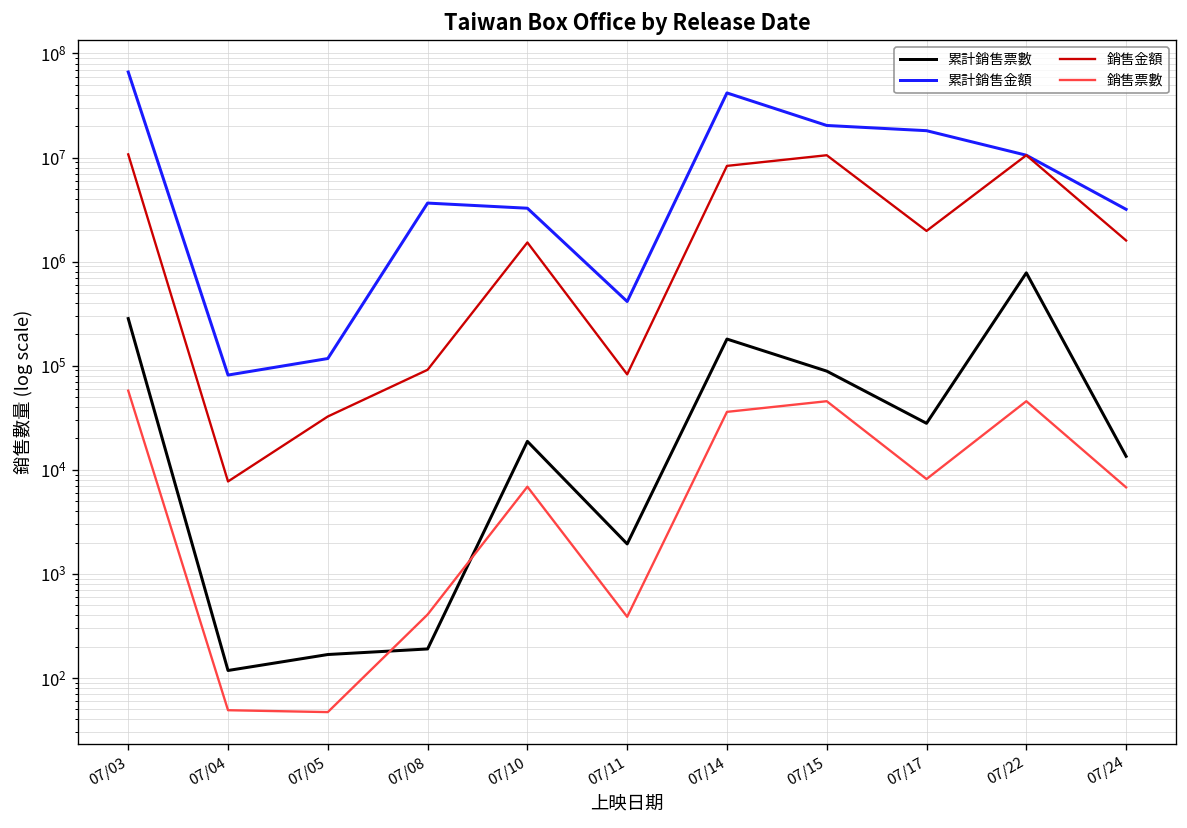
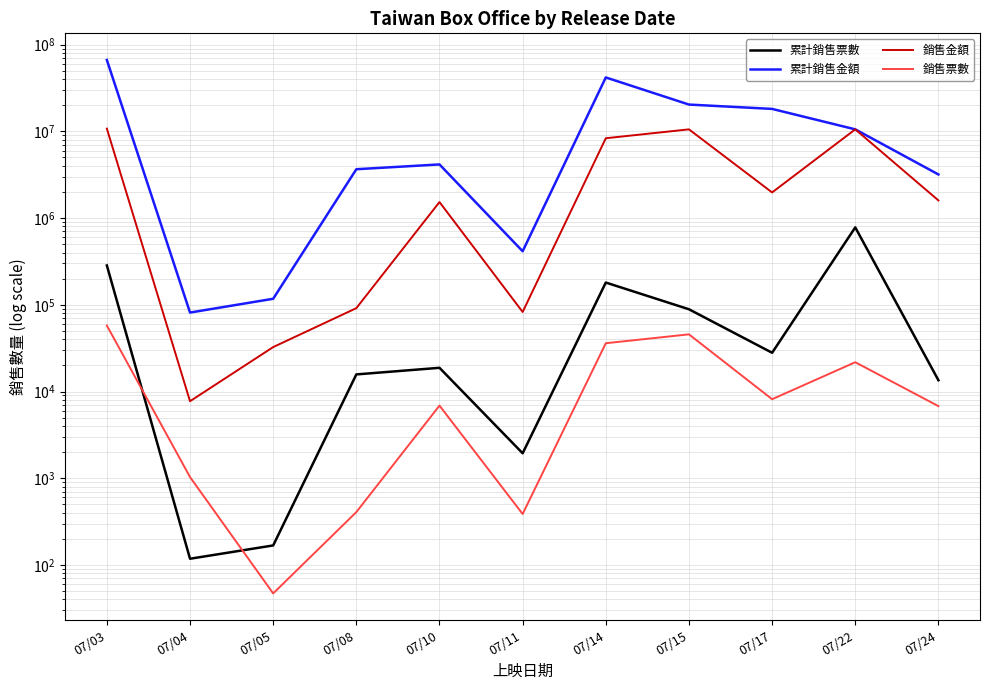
銷售票數, 07/04: 50 -> 1000
累計銷售票數, 07/08: 190 -> 16000
累計銷售金額, 07/10: 3300000 -> 4000000
銷售票數, 07/22: 50000 -> 22000
